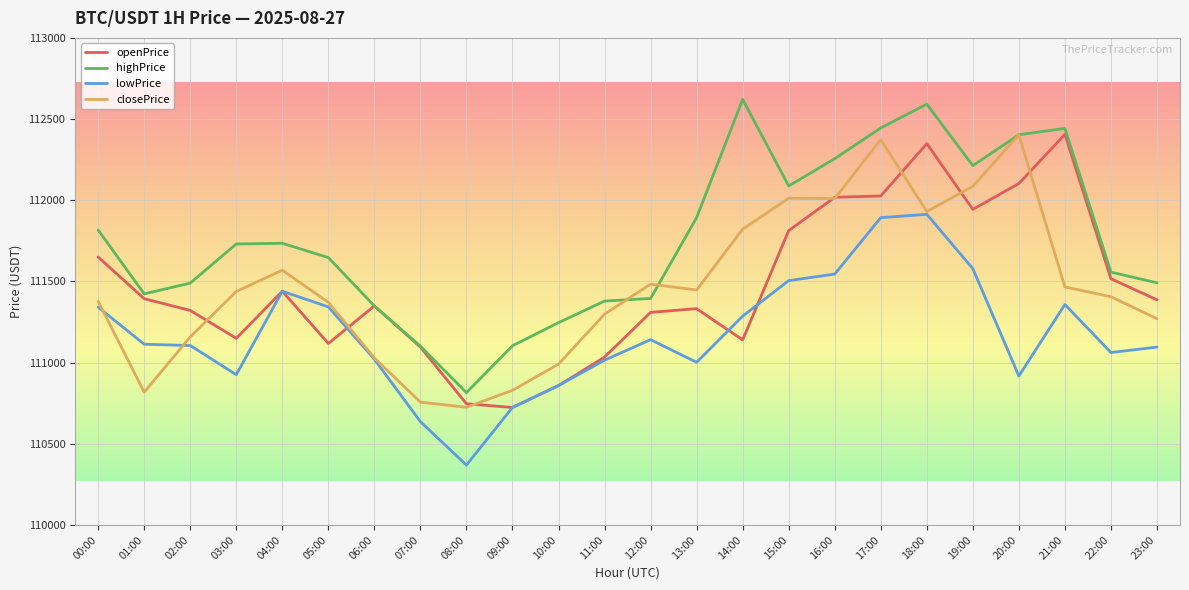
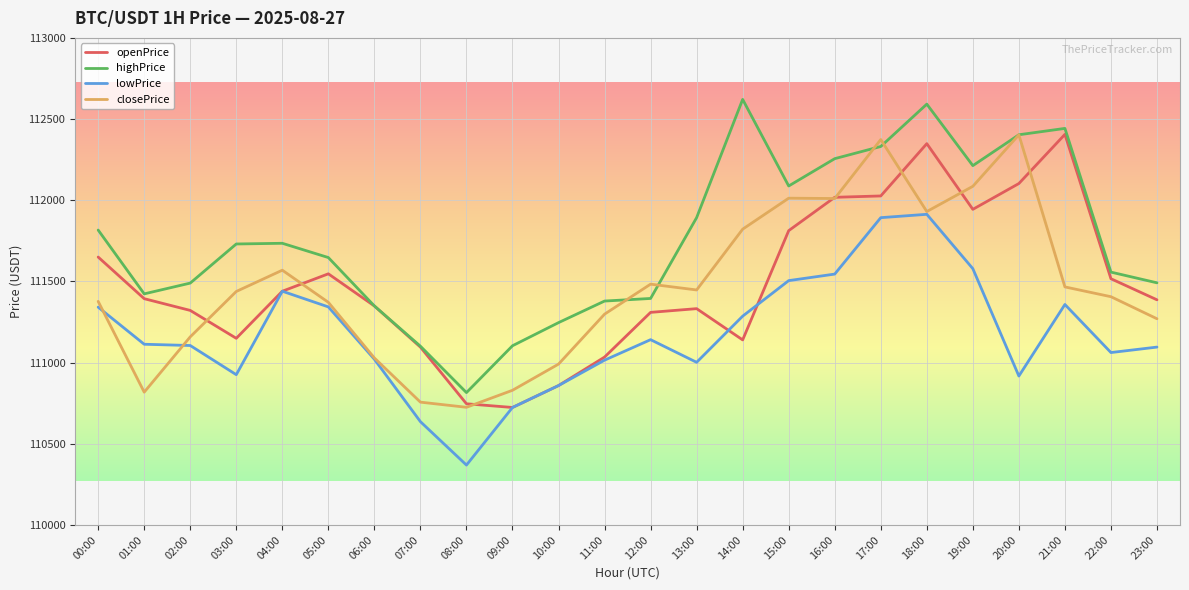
openPrice, 05:00: 111120 -> 111550
highPrice, 17:00: 112450 -> 112330
